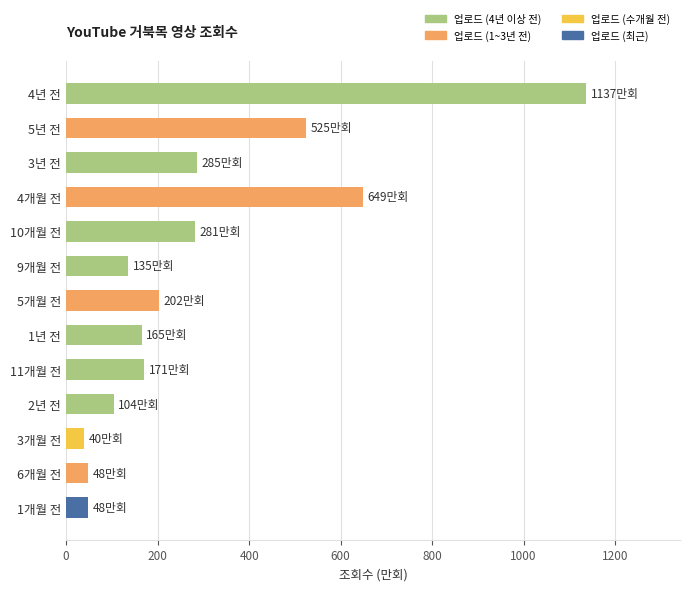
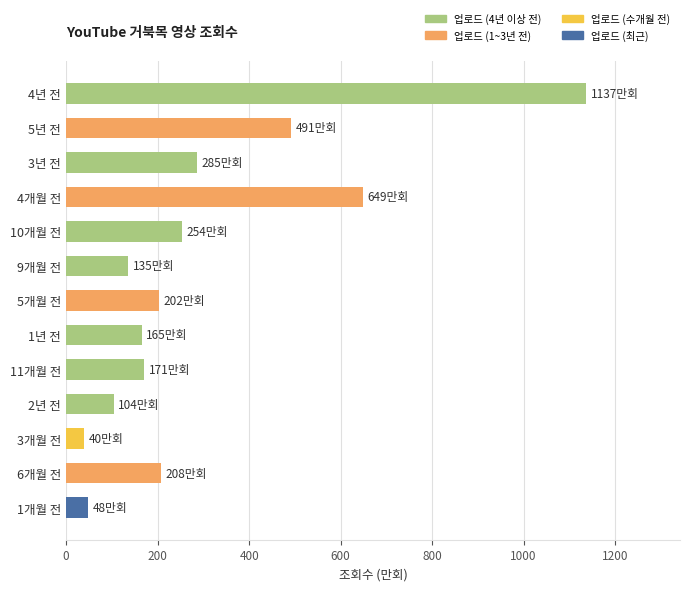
5년 전: 525 -> 491
10개월 전: 281 -> 254
6개월 전: 48 -> 208
